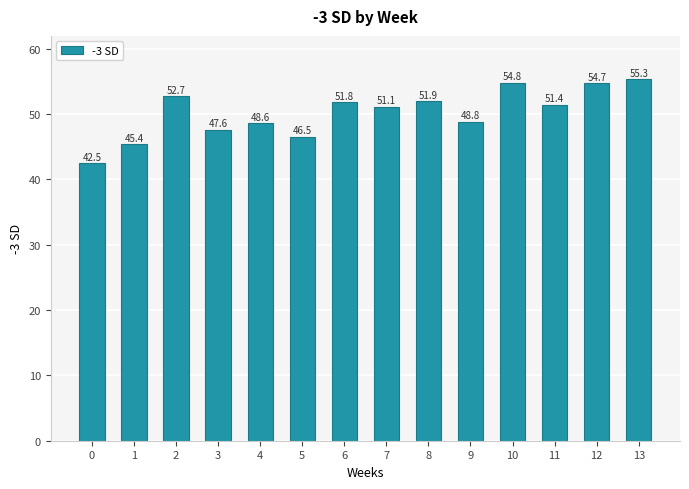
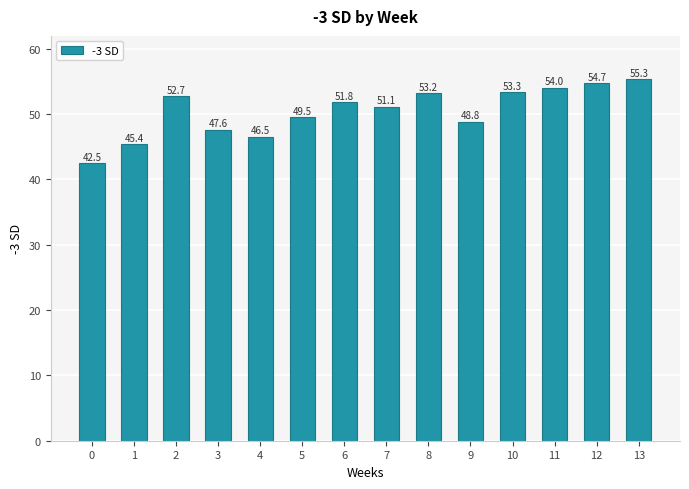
4: 48.6 -> 46.5
5: 46.5 -> 49.5
8: 51.9 -> 53.2
10: 54.8 -> 53.3
11: 51.4 -> 54.0
